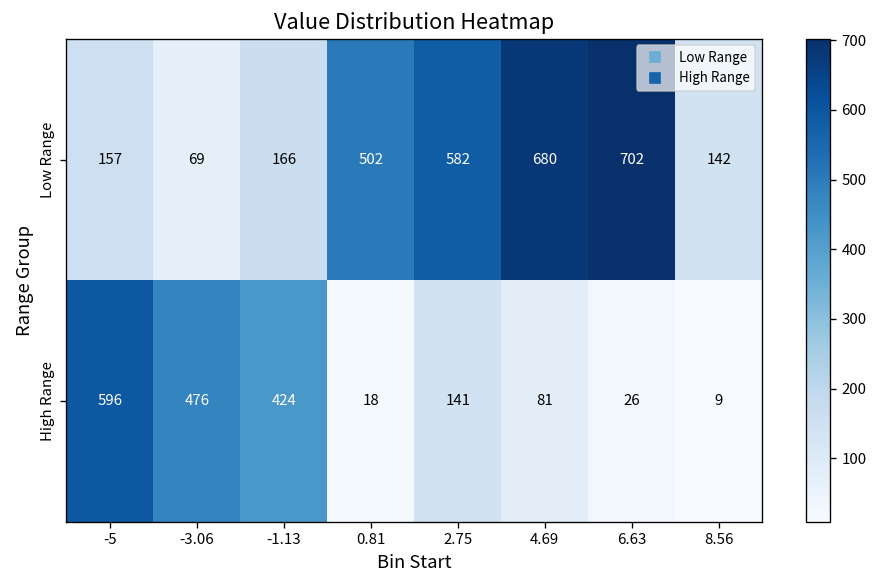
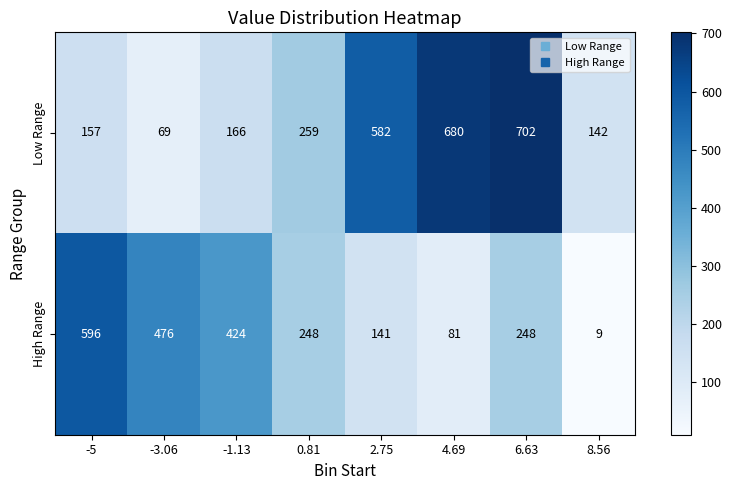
Low Range, 0.81: 502 -> 259
High Range, 0.81: 18 -> 248
High Range, 6.63: 26 -> 248
